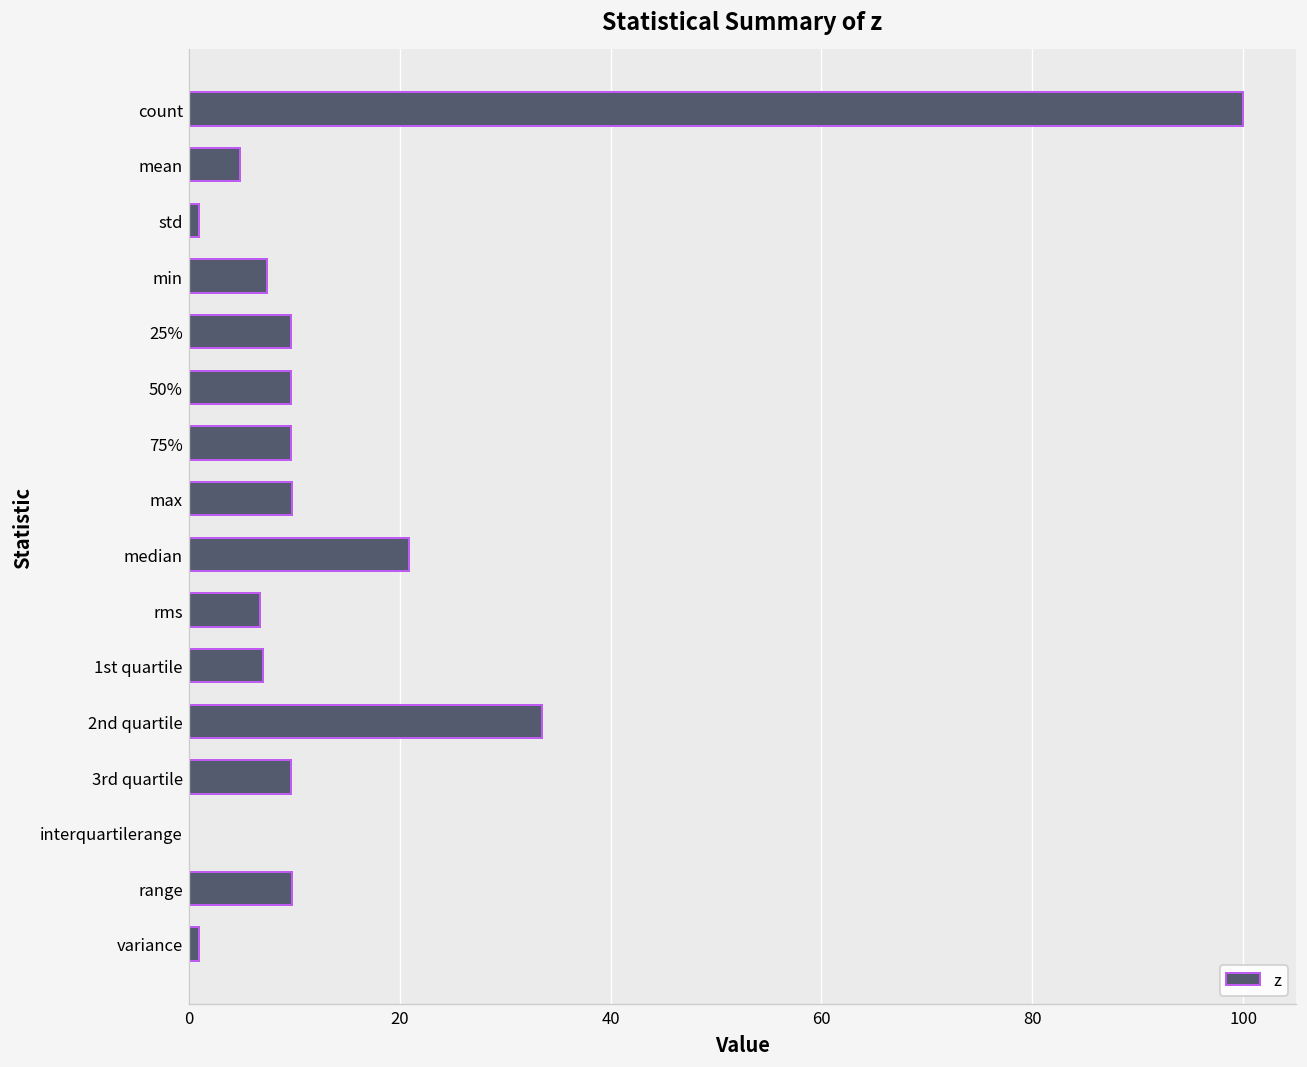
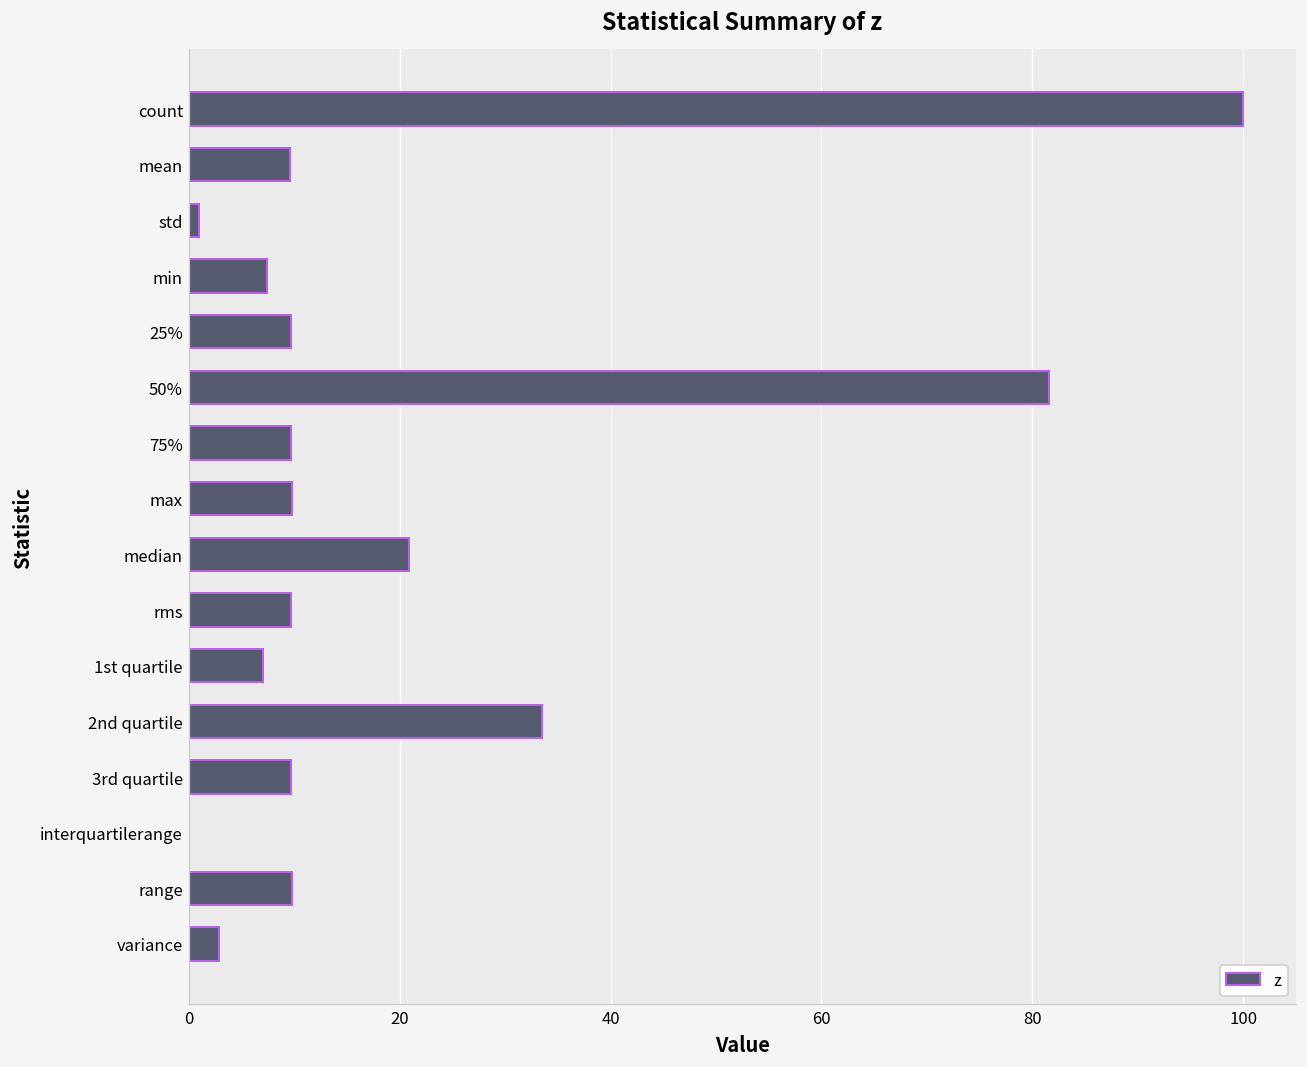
mean: 5 -> 10
50%: 10 -> 82
rms: 7 -> 10
variance: 1 -> 3
